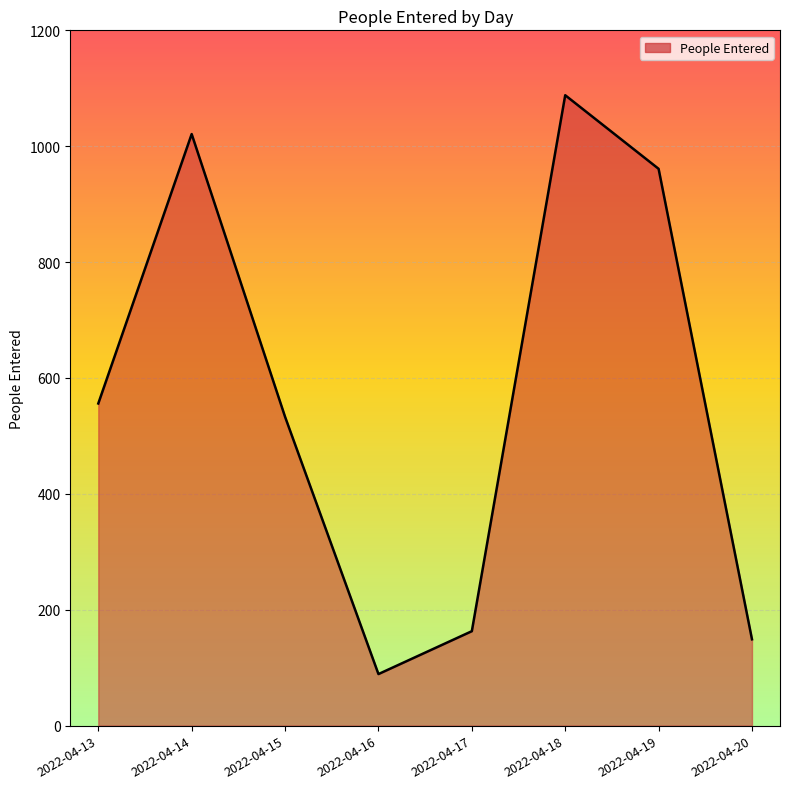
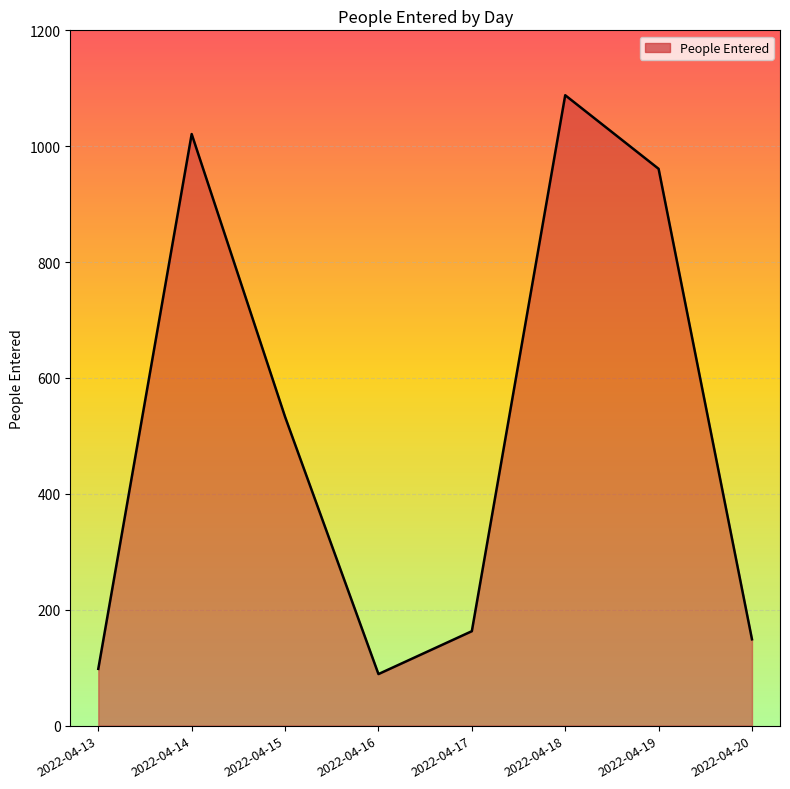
2022-04-13: 560 -> 100
